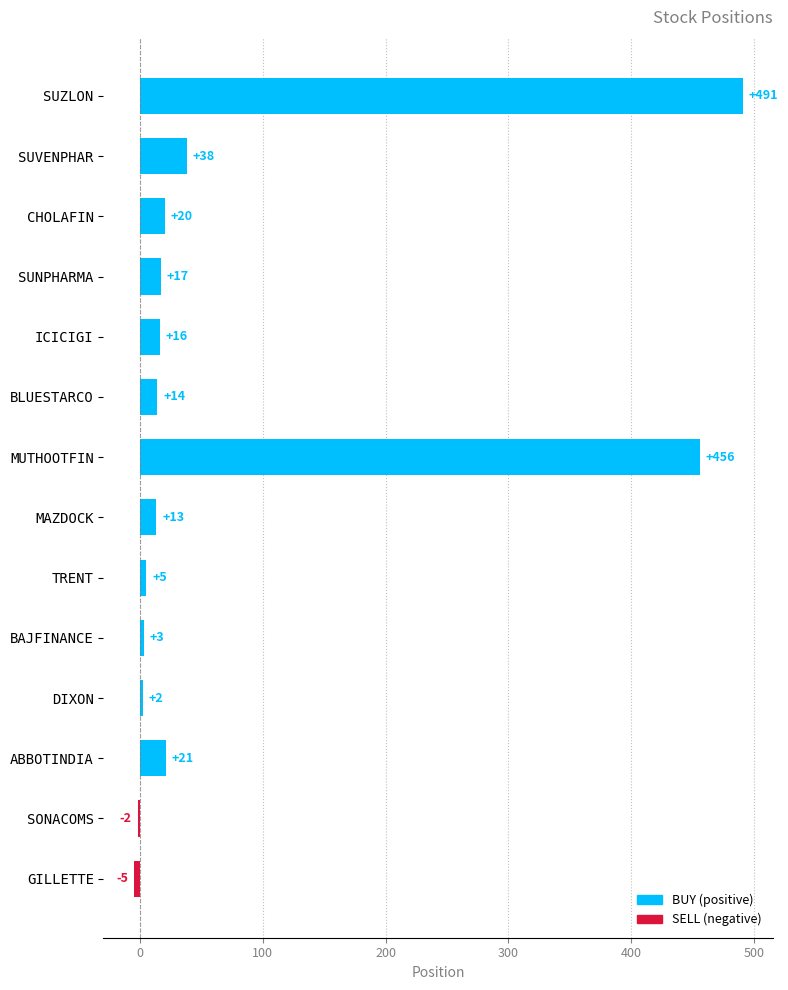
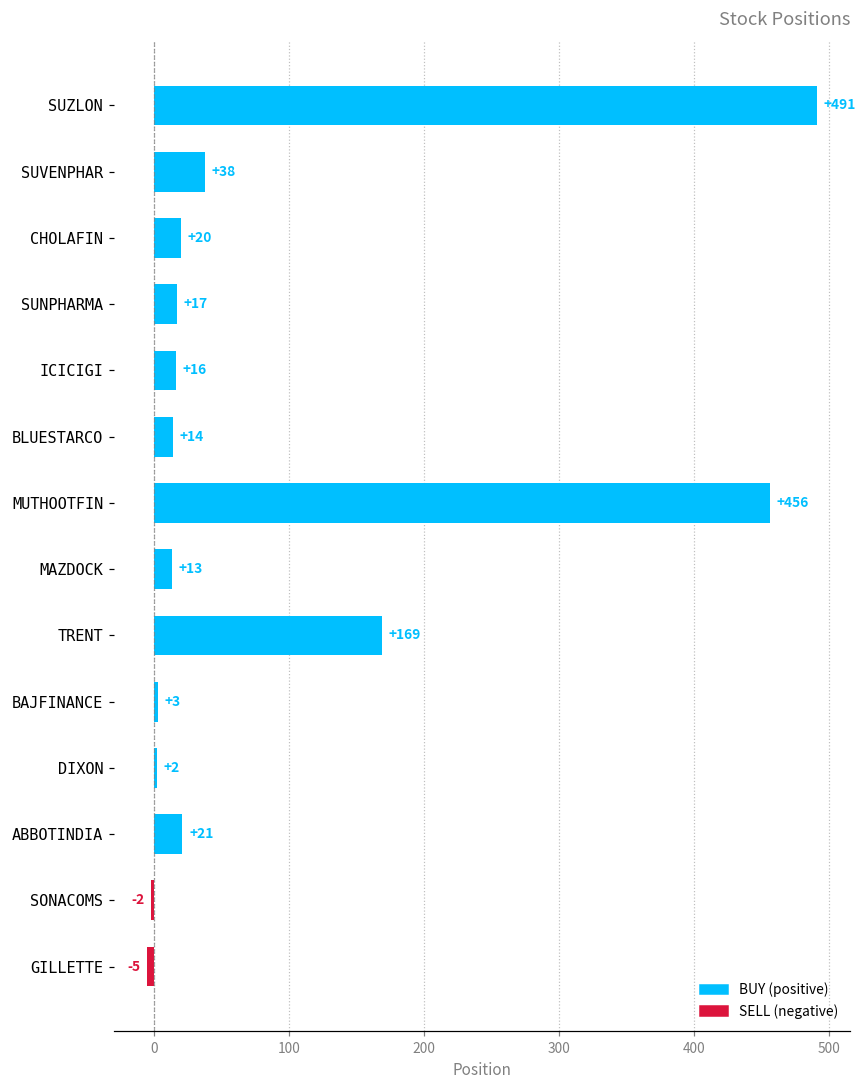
TRENT: +5 -> +169
